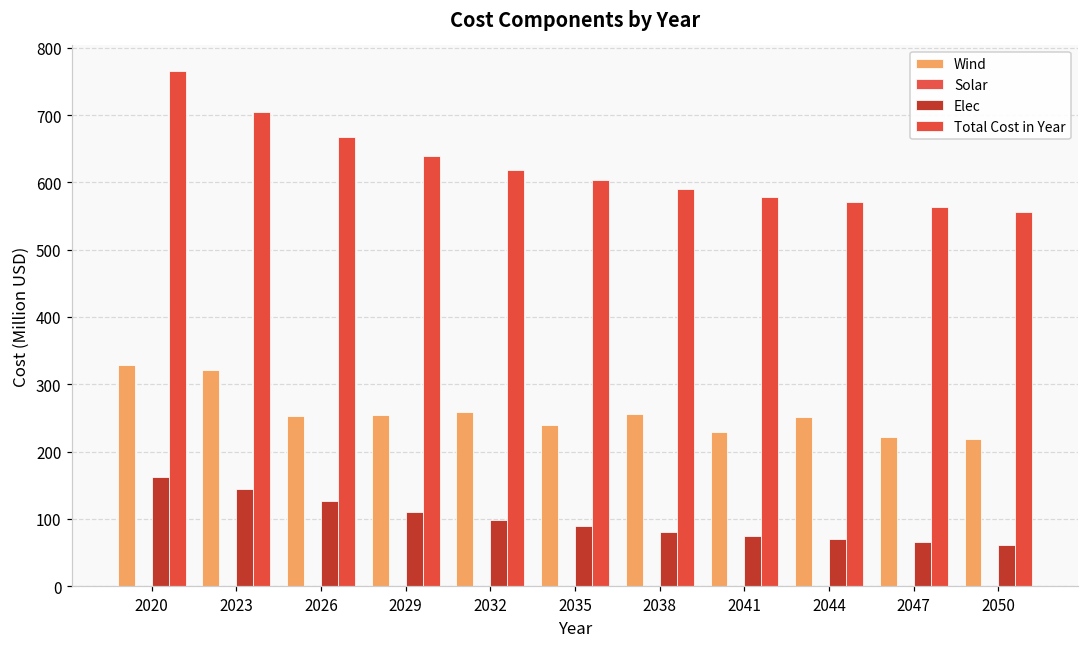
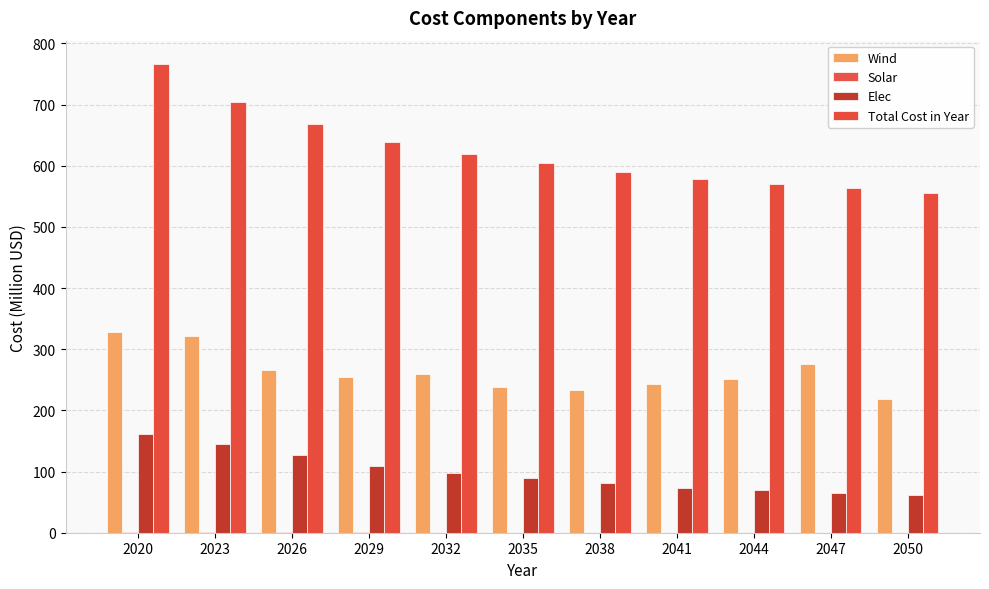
Wind, 2026: 250 -> 270
Wind, 2038: 260 -> 230
Wind, 2041: 230 -> 240
Wind, 2047: 220 -> 280
